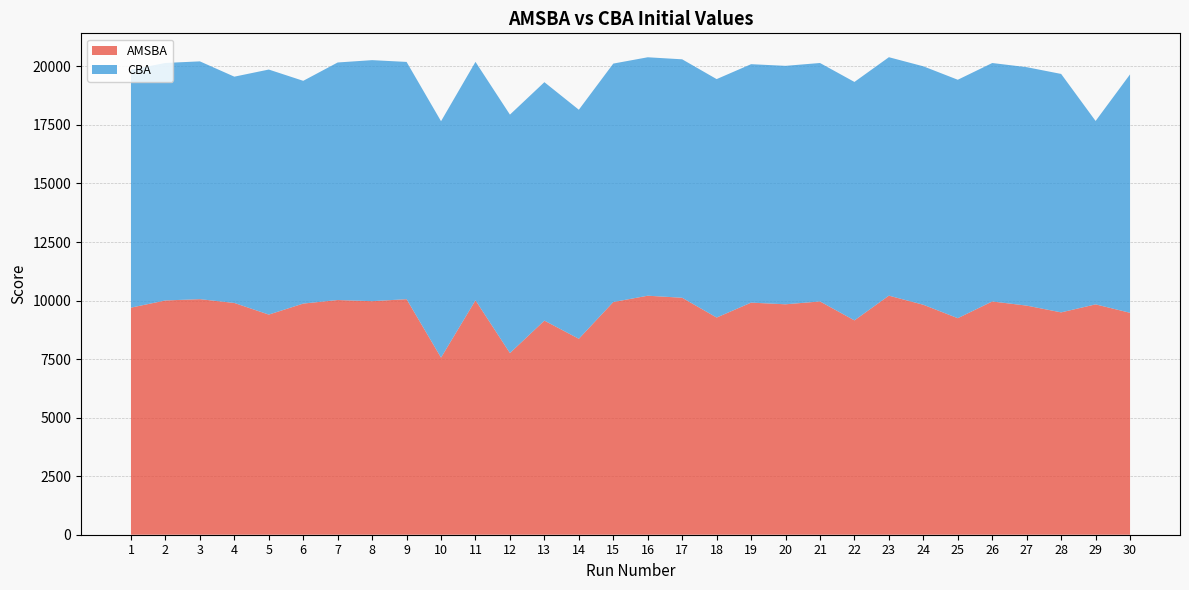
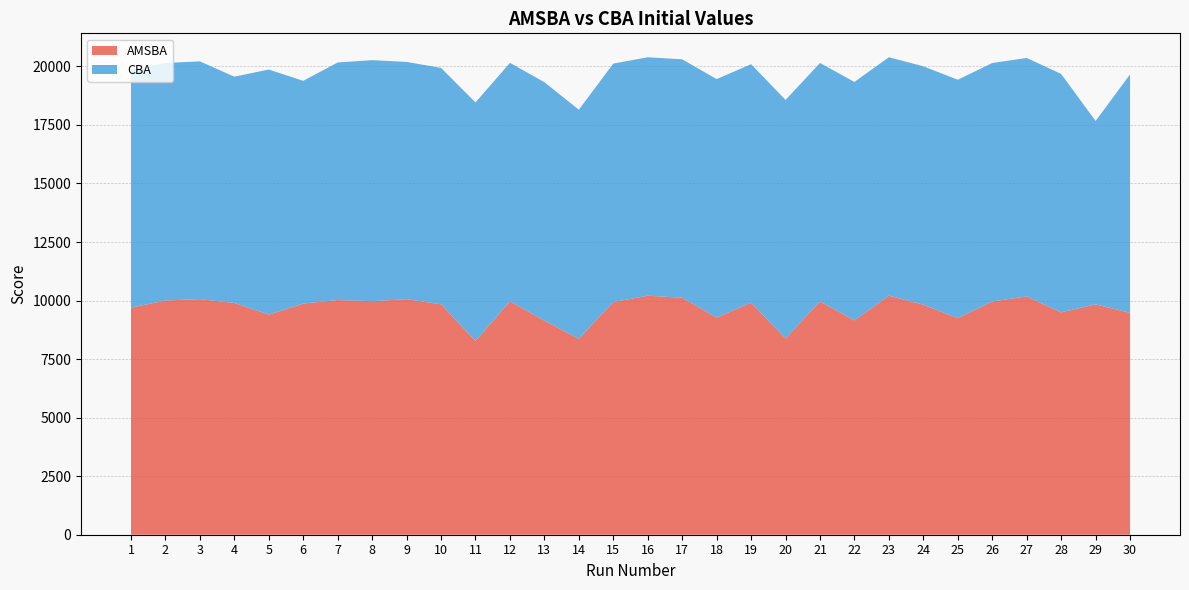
AMSBA, 10: 7600 -> 9800
AMSBA, 11: 10000 -> 8300
AMSBA, 12: 7800 -> 10000
AMSBA, 20: 9800 -> 8400
AMSBA, 27: 9800 -> 10200
